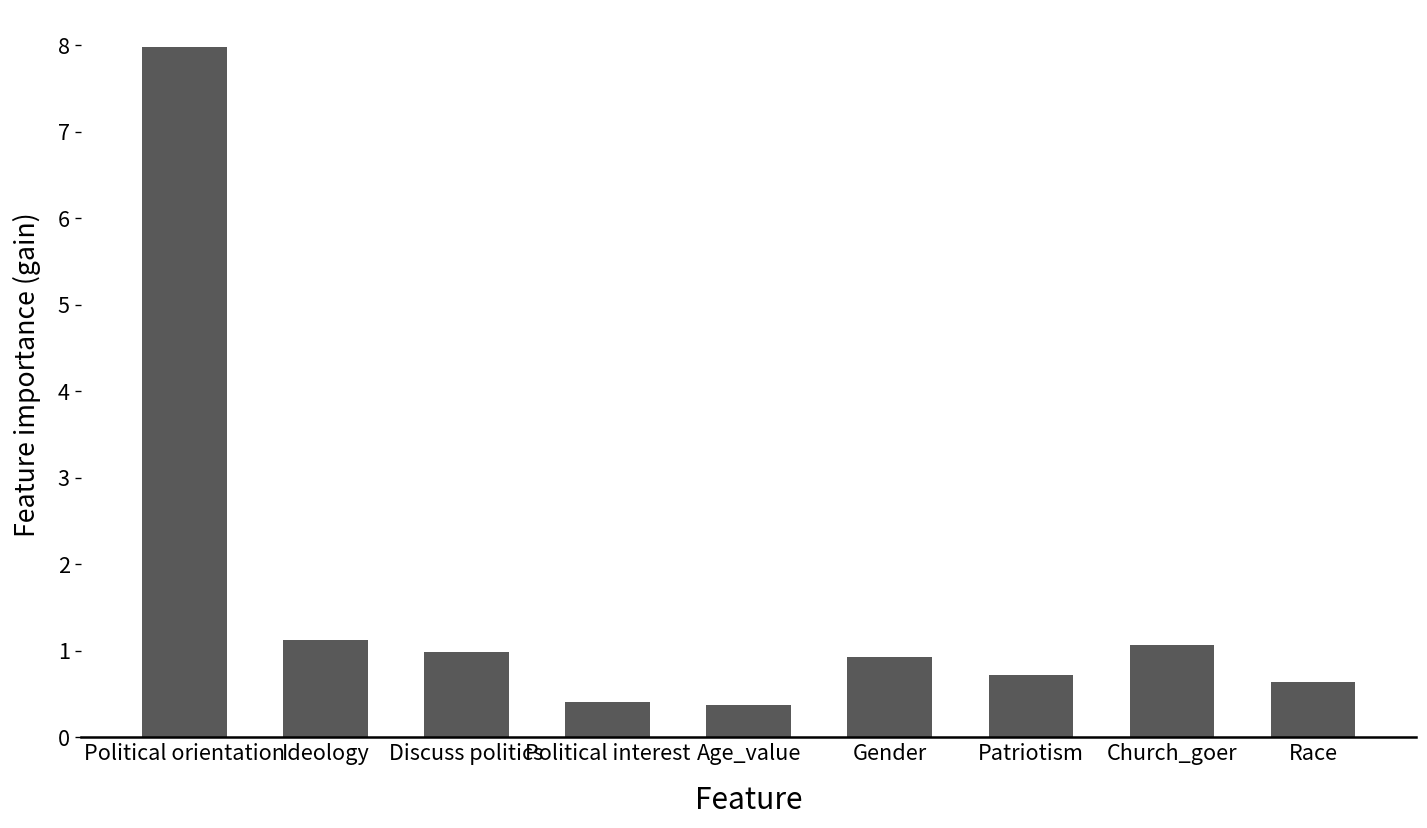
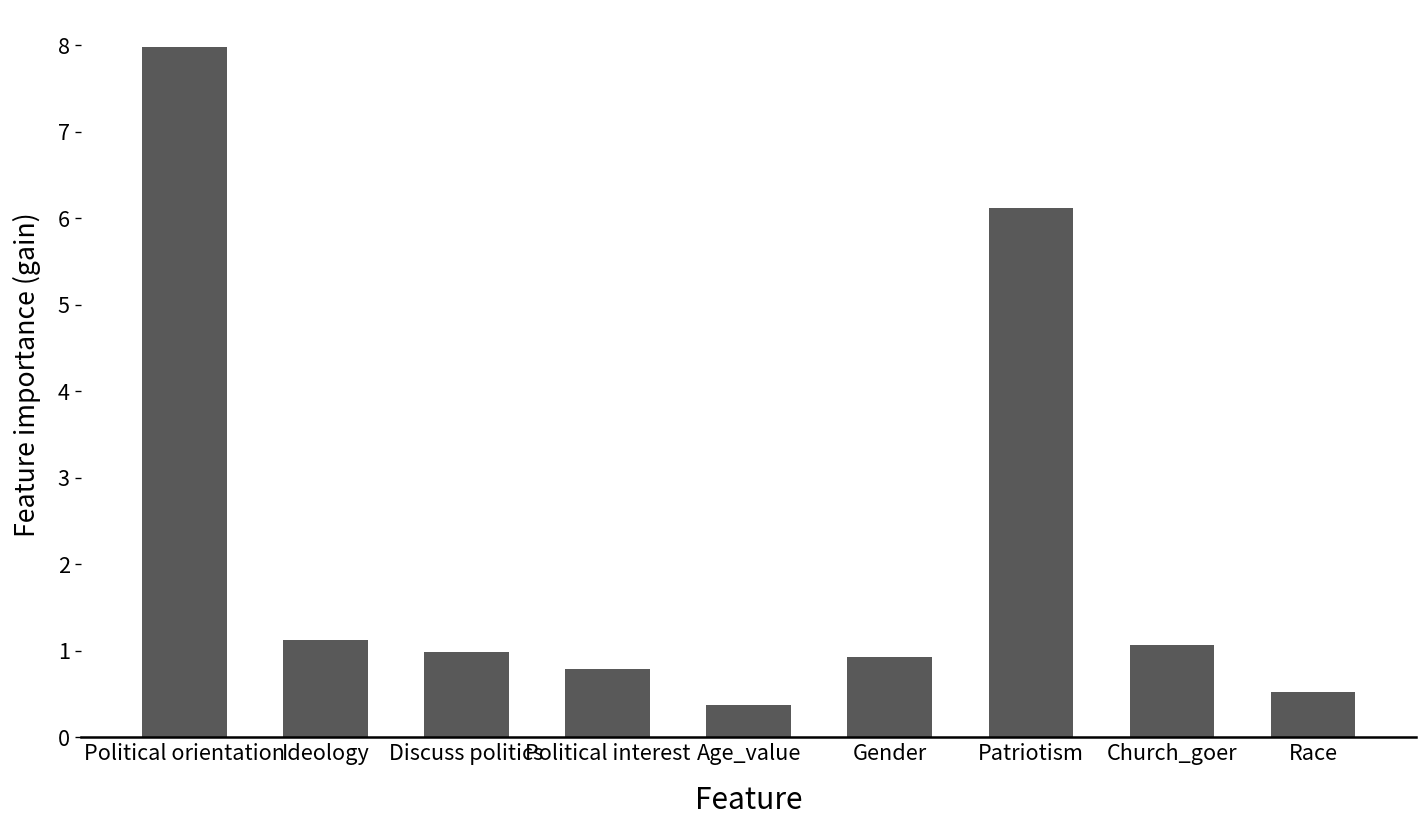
Political interest: 0.4 -> 0.8
Patriotism: 0.7 -> 6.1
Race: 0.6 -> 0.5
